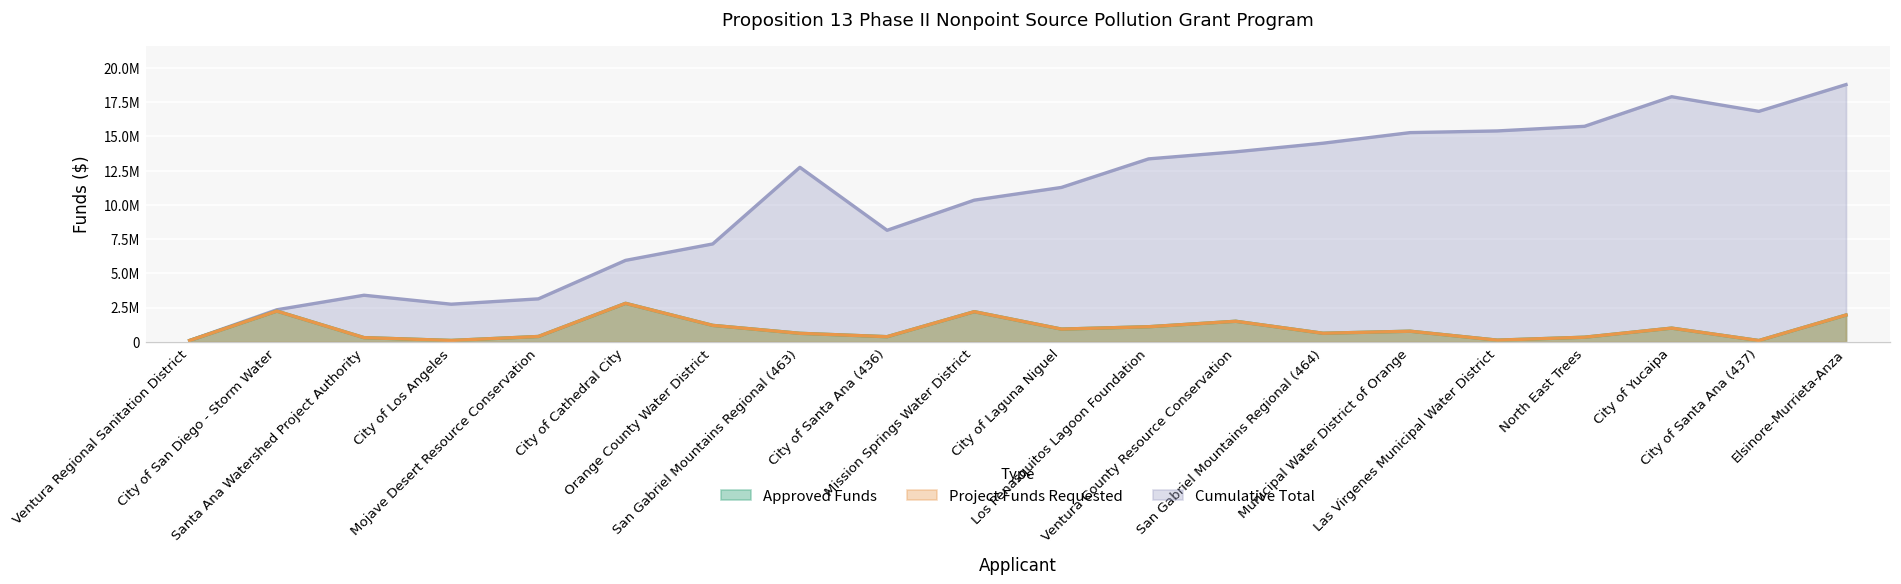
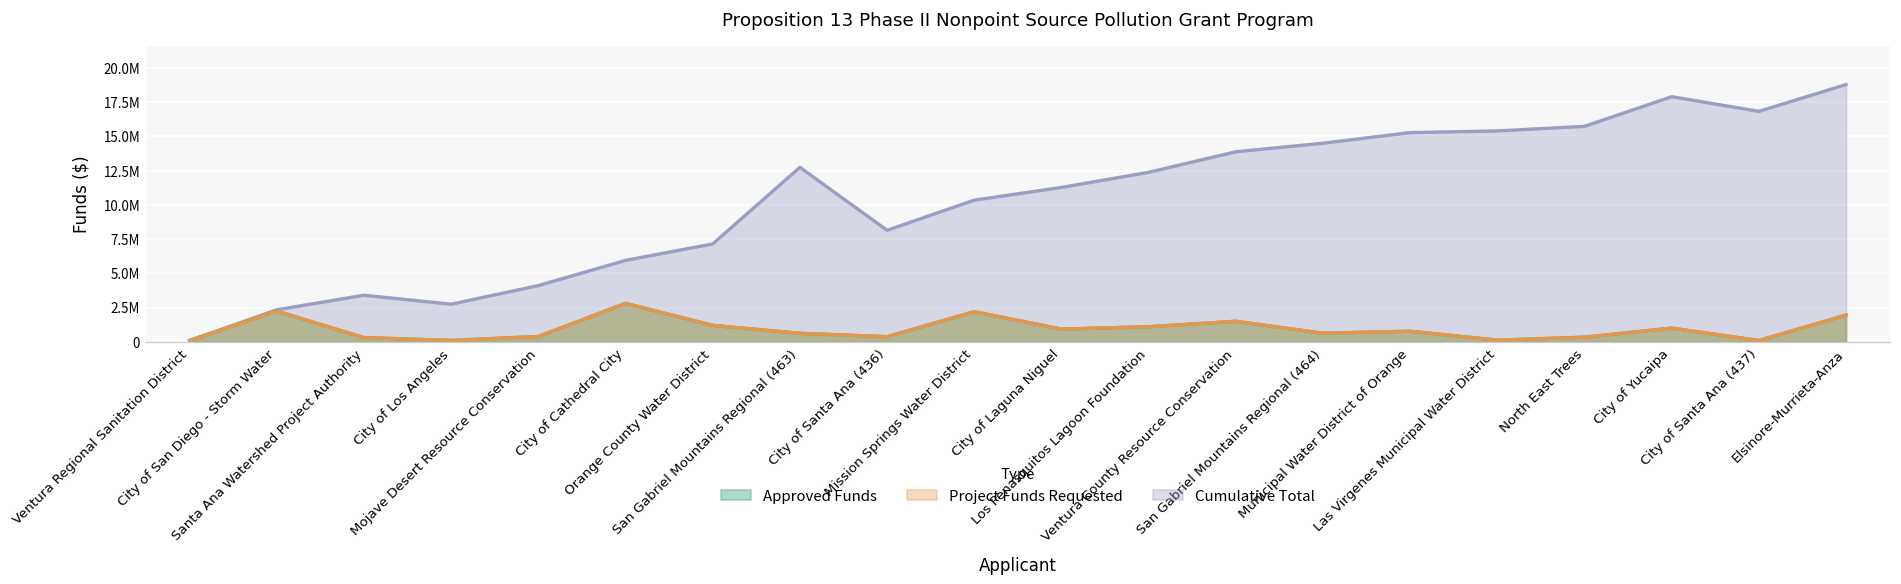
Cumulative Total, Mojave Desert Resource Conservation: 3100000 -> 4100000
Cumulative Total, Los Penasquitos Lagoon Foundation: 13400000 -> 12400000
